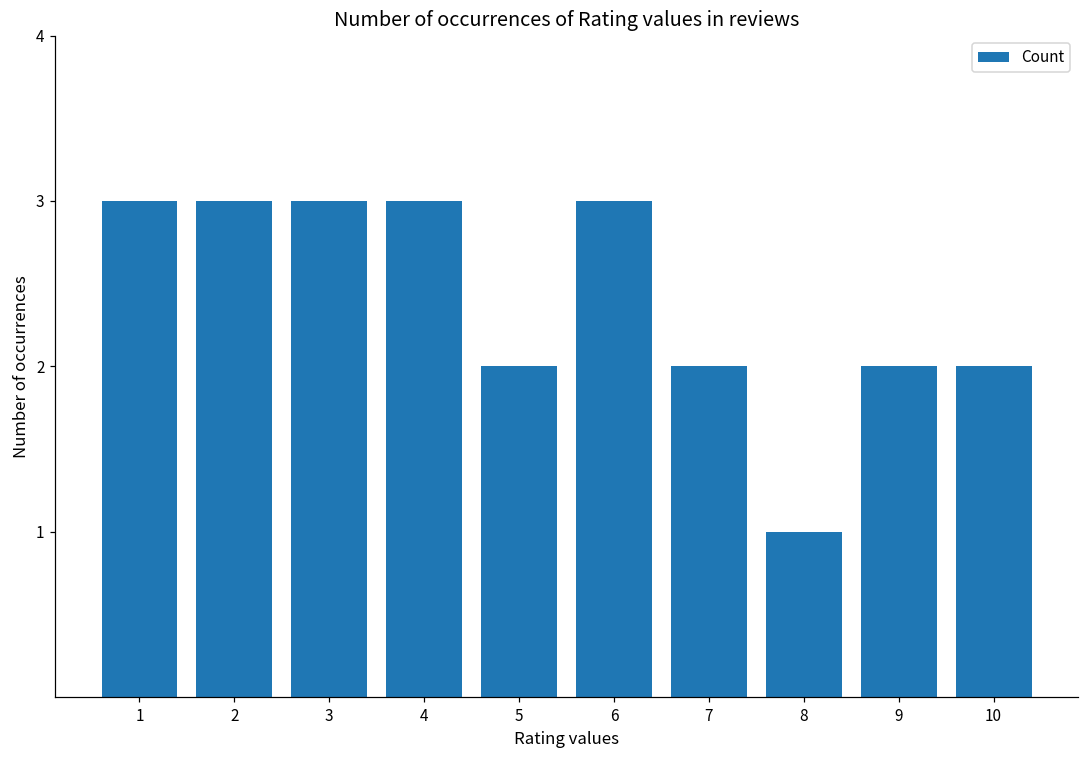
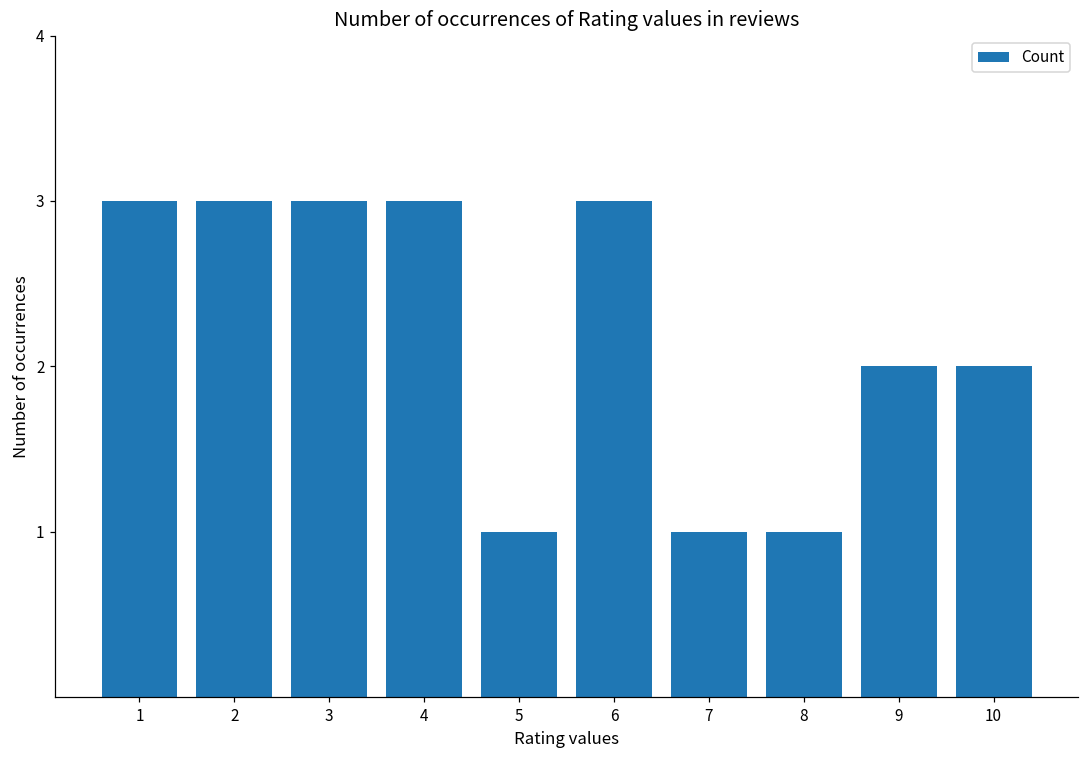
5: 2 -> 1
7: 2 -> 1
